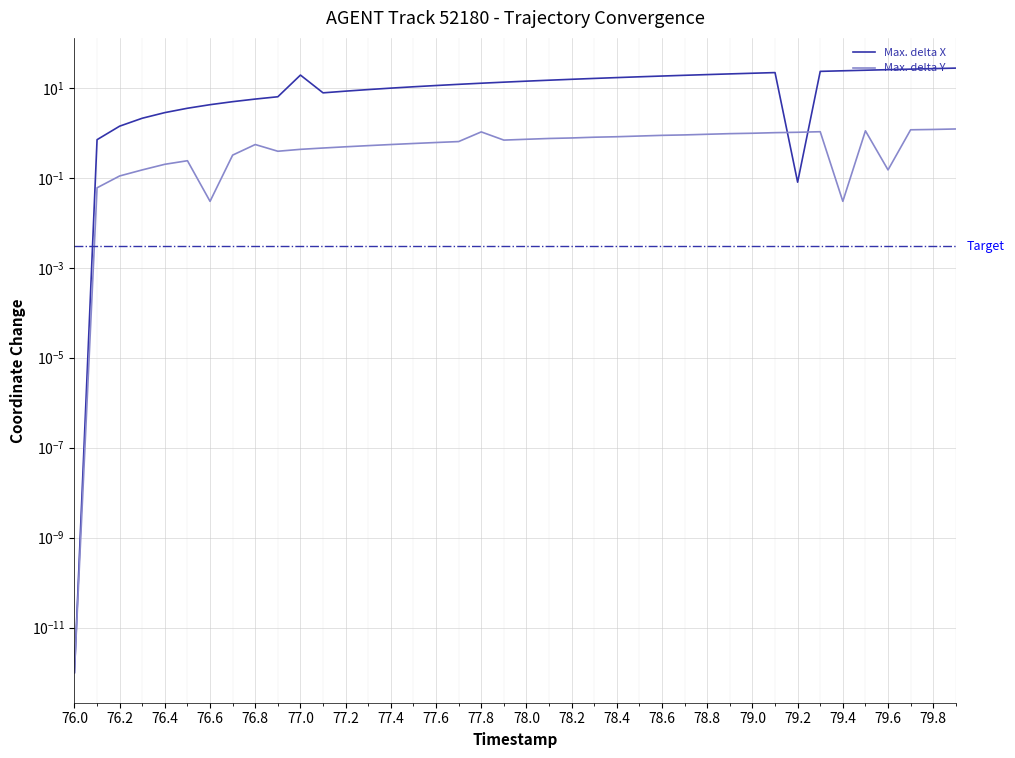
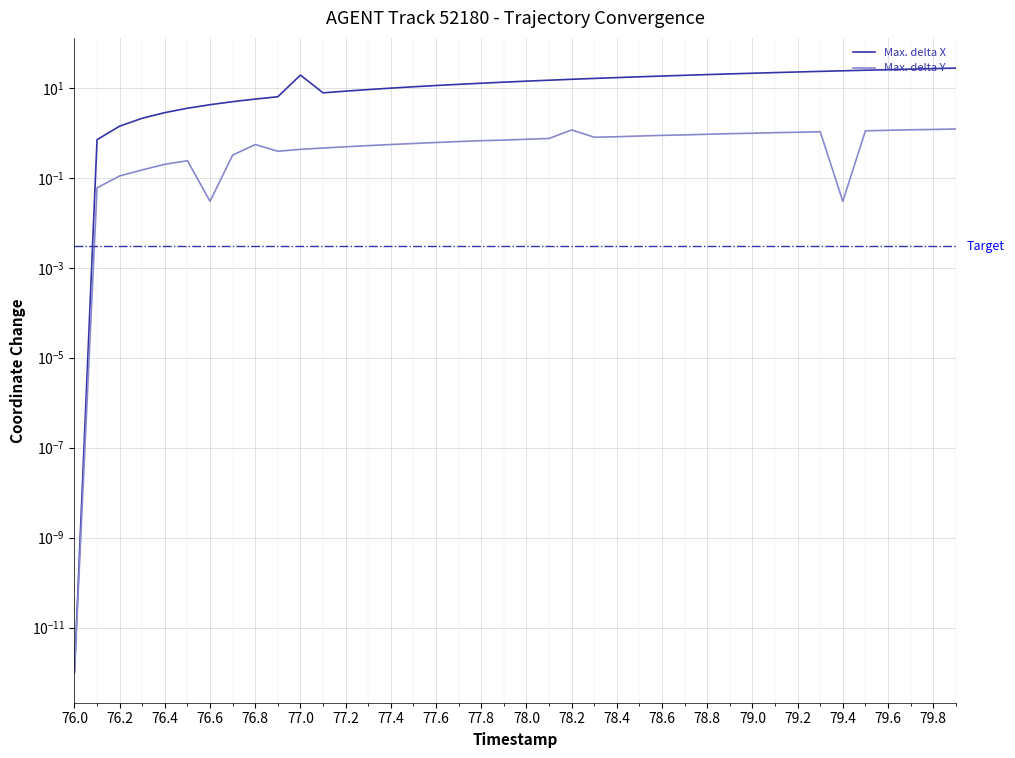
Max. delta Y, 77.8: 1.1 -> 0.7
Max. delta Y, 78.2: 0.8 -> 1.2
Max. delta X, 79.2: 0.08 -> 20
Max. delta Y, 79.6: 0.15 -> 1.1
